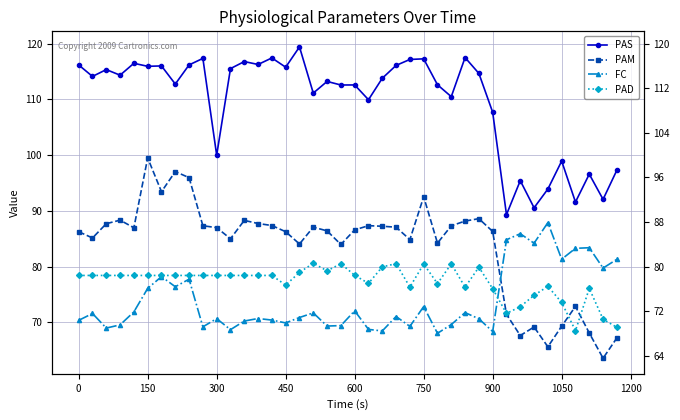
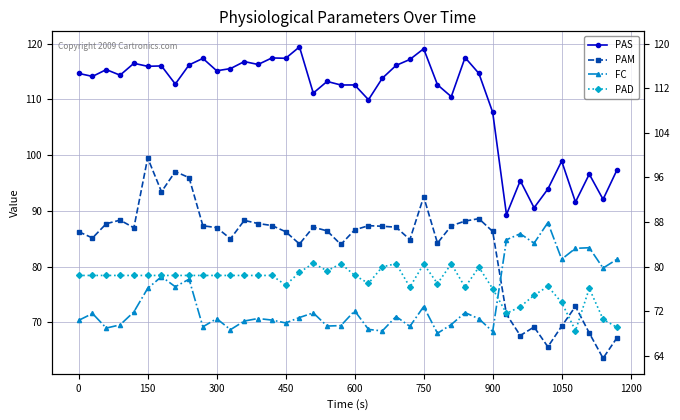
PAS, 0: 116 -> 115
PAS, 300: 100 -> 115
PAS, 450: 116 -> 117
PAS, 750: 117 -> 119
